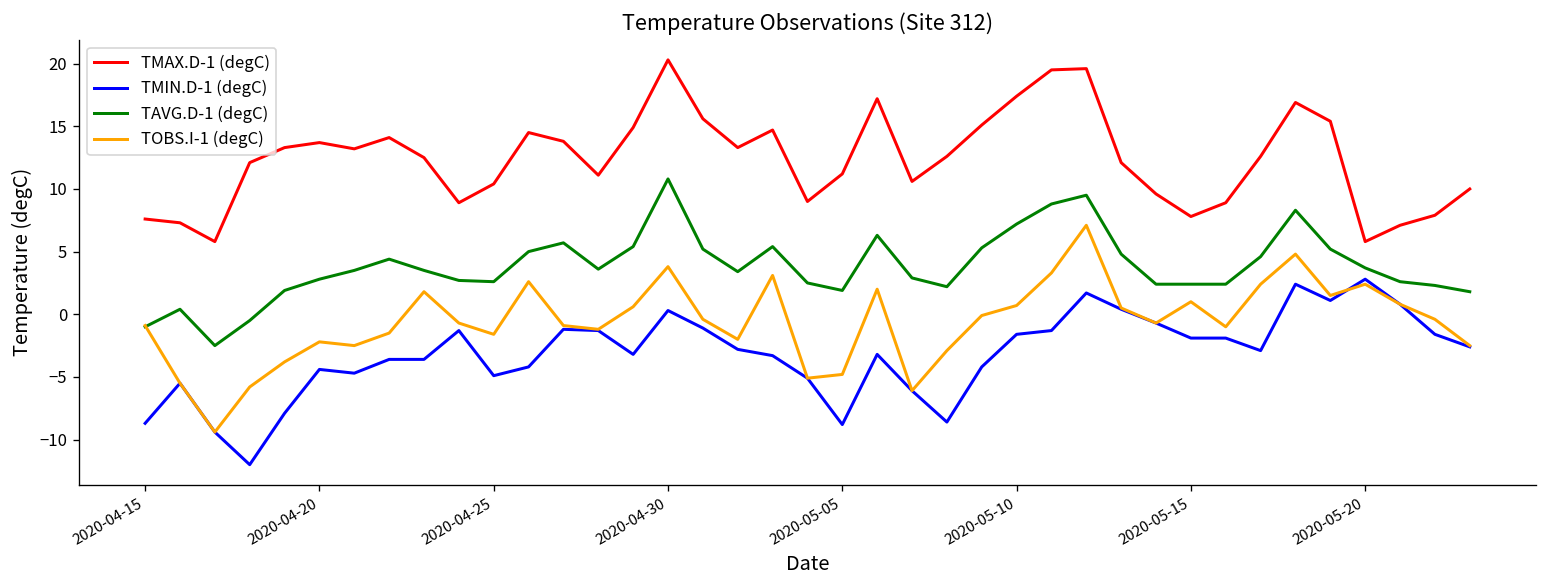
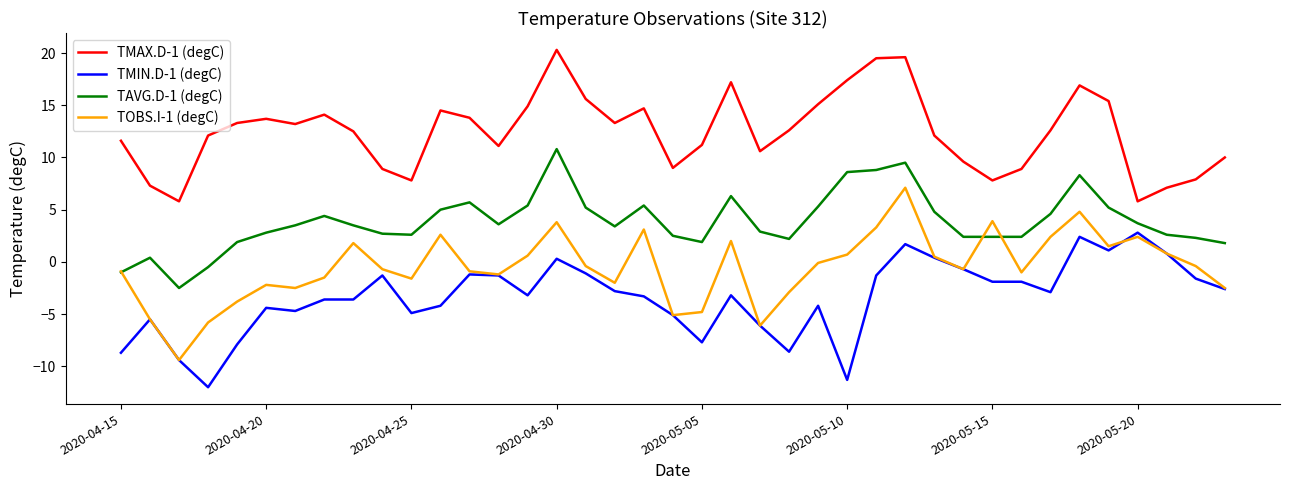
TMAX.D-1 (degC), 2020-04-15: 7.6 -> 11.6
TMAX.D-1 (degC), 2020-04-25: 10.4 -> 7.8
TMIN.D-1 (degC), 2020-05-05: -8.8 -> -7.7
TMIN.D-1 (degC), 2020-05-10: -1.6 -> -11.3
TAVG.D-1 (degC), 2020-05-10: 7.2 -> 8.6
TOBS.I-1 (degC), 2020-05-15: 1.0 -> 3.9
